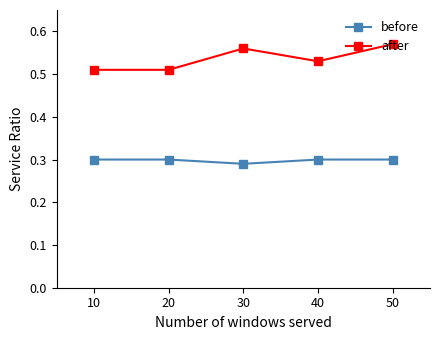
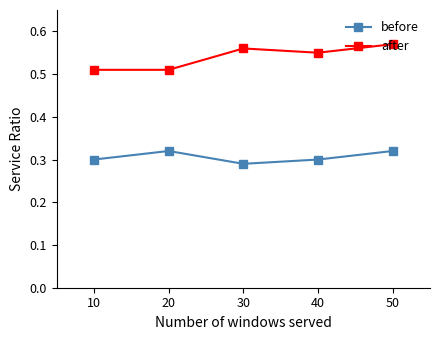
before, 20: 0.30 -> 0.32
after, 40: 0.53 -> 0.55
before, 50: 0.30 -> 0.32
